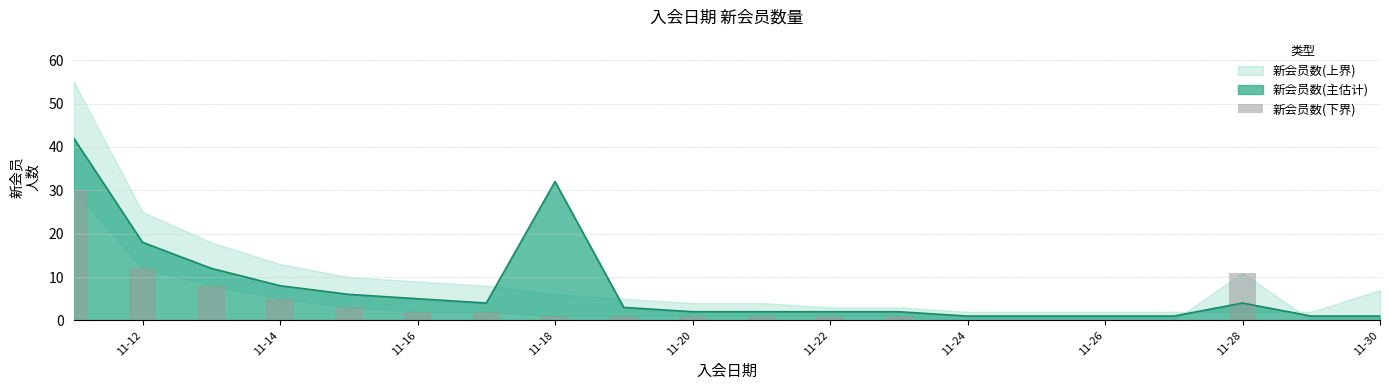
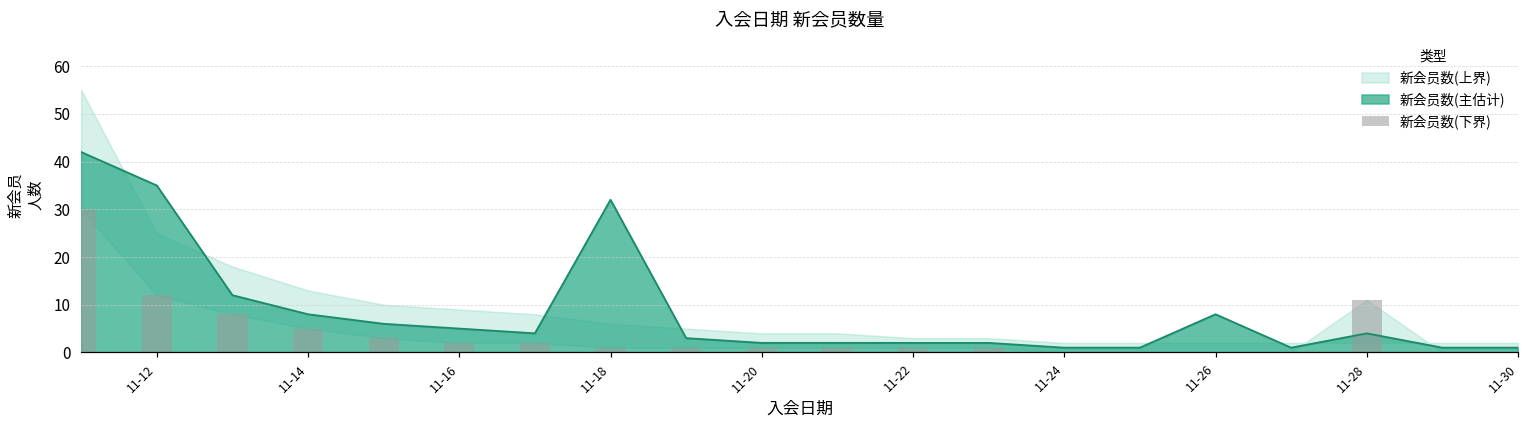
新会员数(主估计), 11-12: 18 -> 35
新会员数(主估计), 11-26: 1 -> 8
新会员数(上界), 11-30: 7 -> 2
